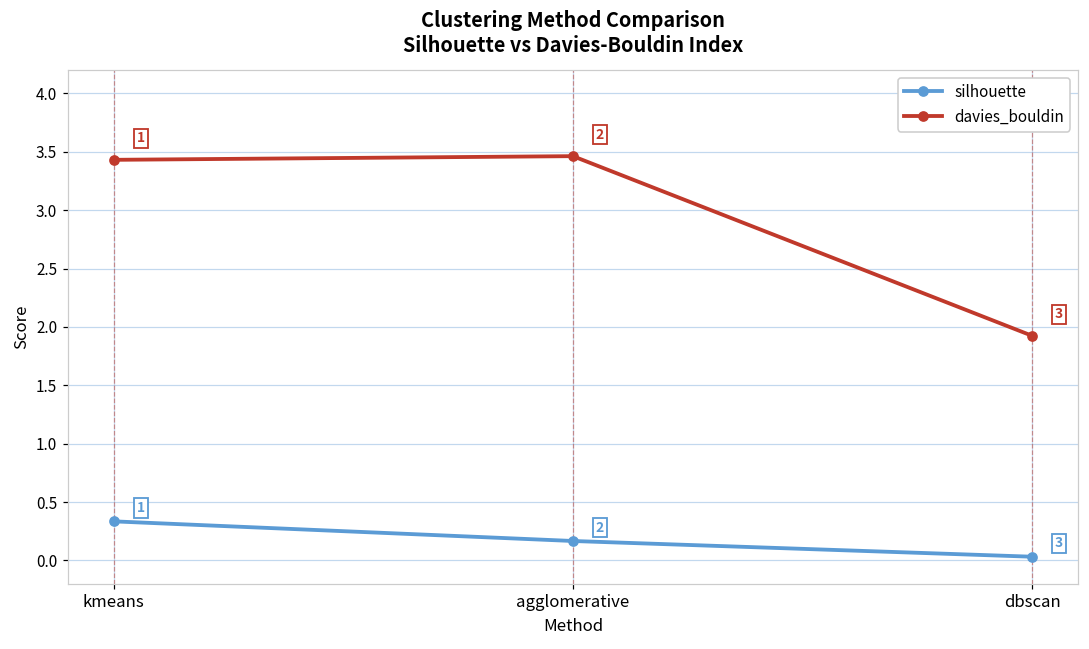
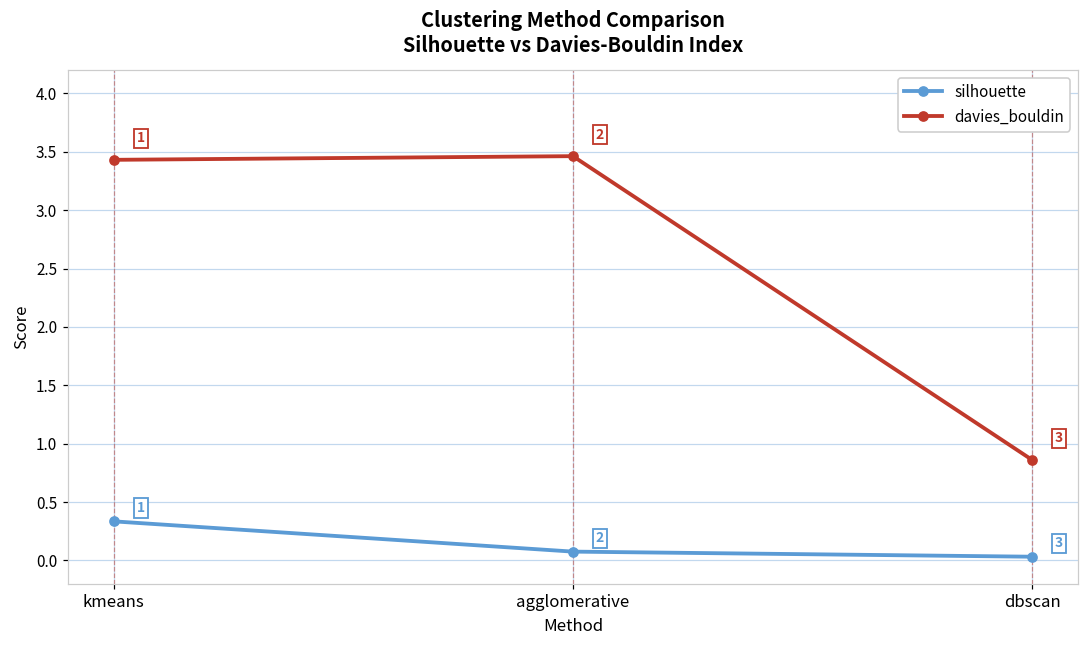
silhouette, agglomerative: 0.17 -> 0.08
davies_bouldin, dbscan: 1.92 -> 0.86
